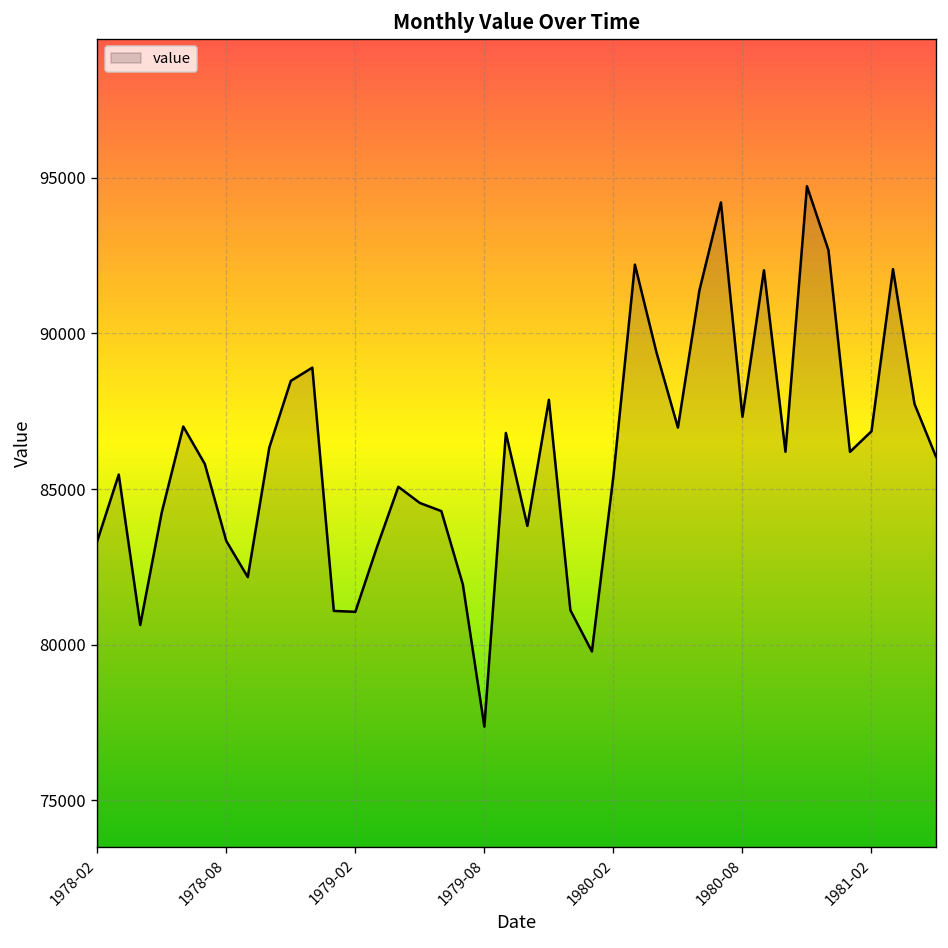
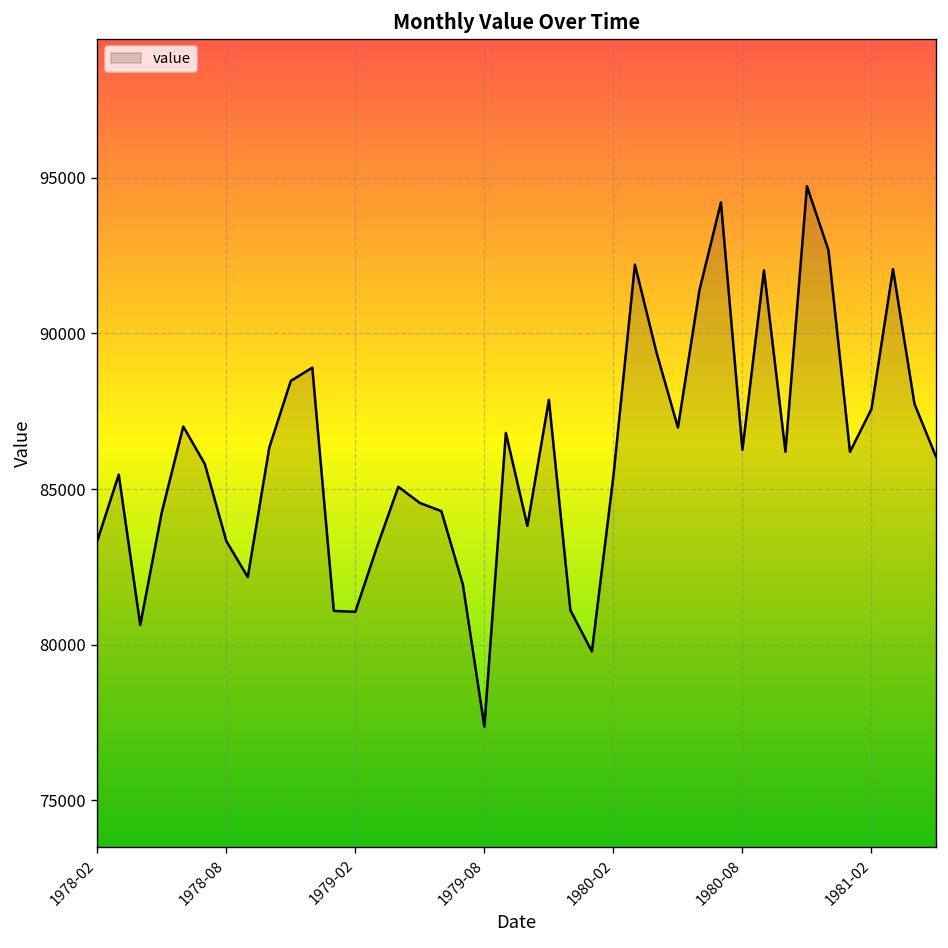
1980-08: 87300 -> 86300
1981-02: 86900 -> 87600
